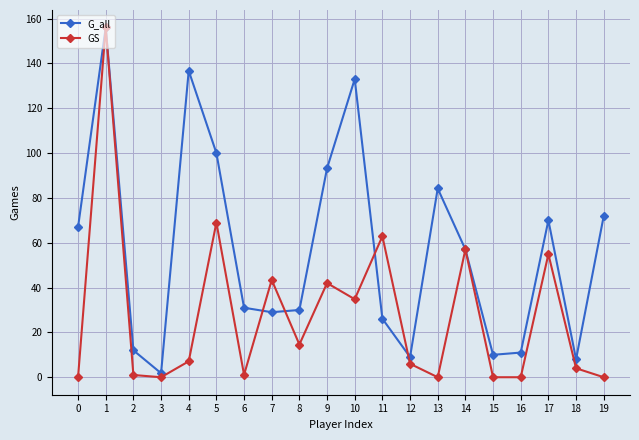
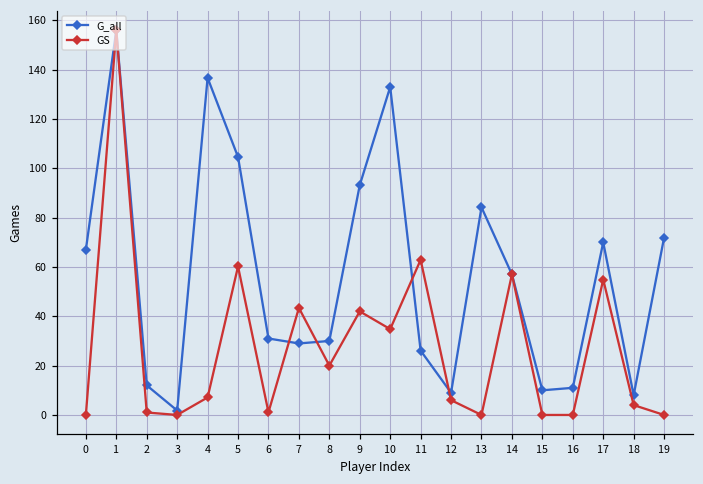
G_all, 5: 100 -> 105
GS, 5: 69 -> 60
GS, 8: 15 -> 20
